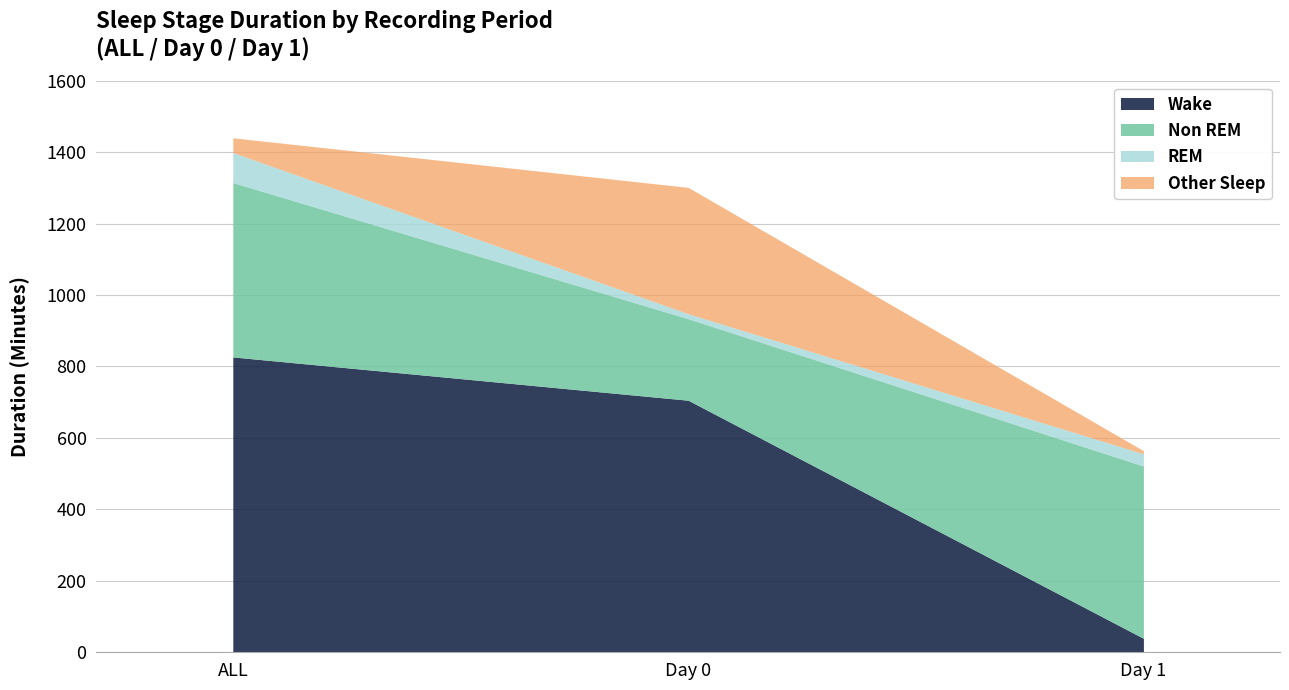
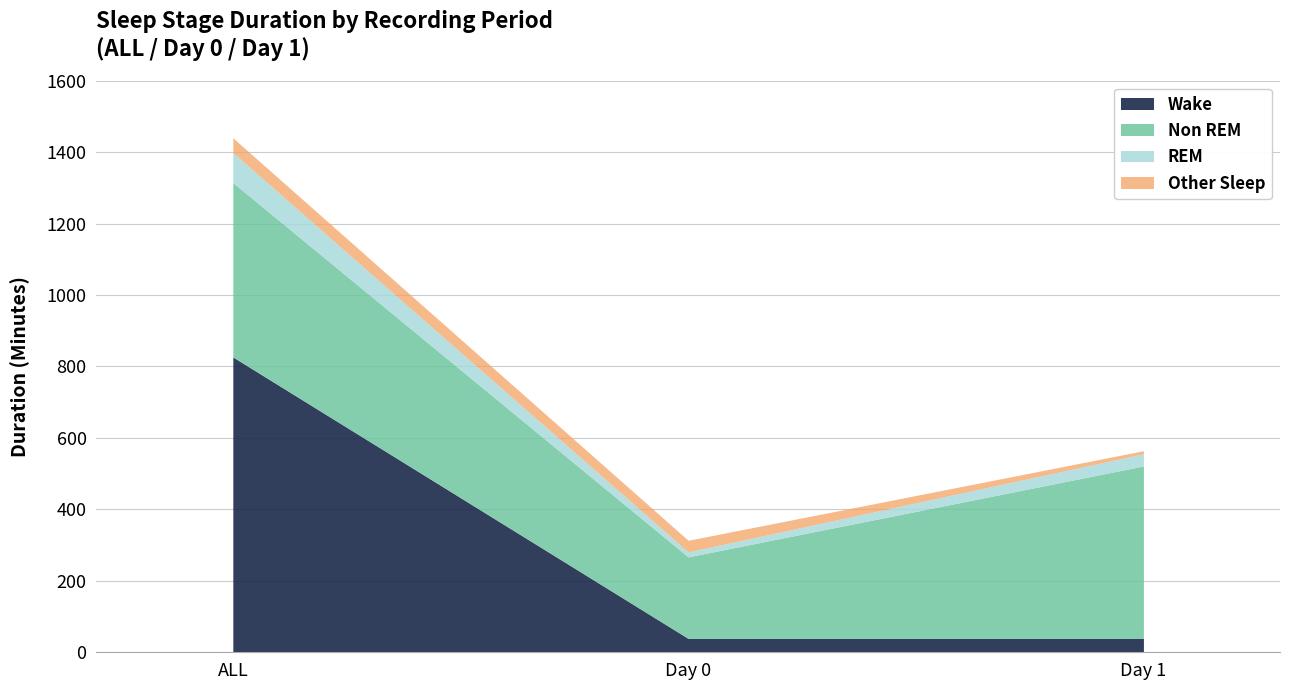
Wake, Day 0: 710 -> 40
Other Sleep, Day 0: 350 -> 30
